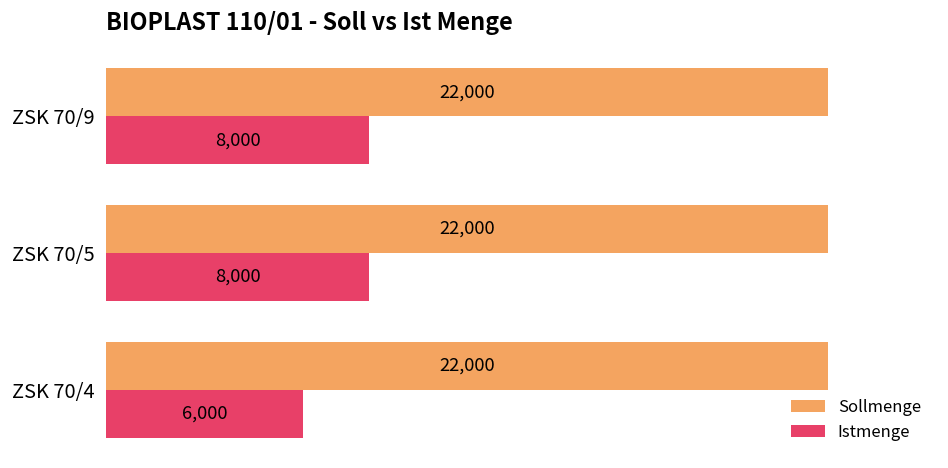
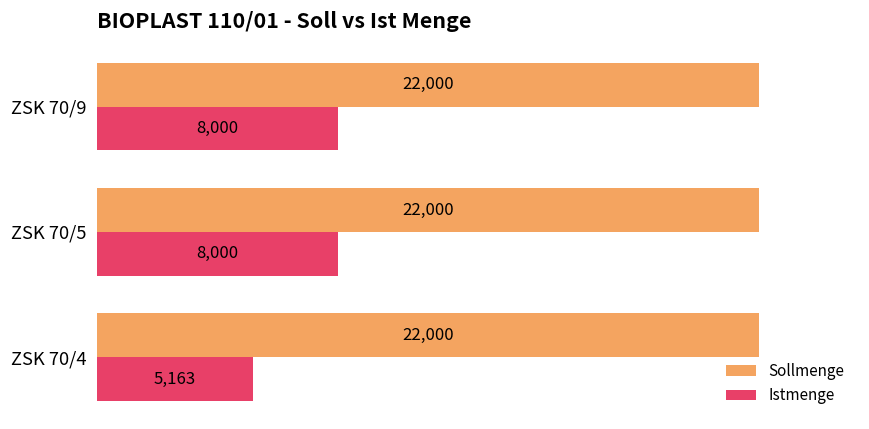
Istmenge, ZSK 70/4: 6,000 -> 5,163
